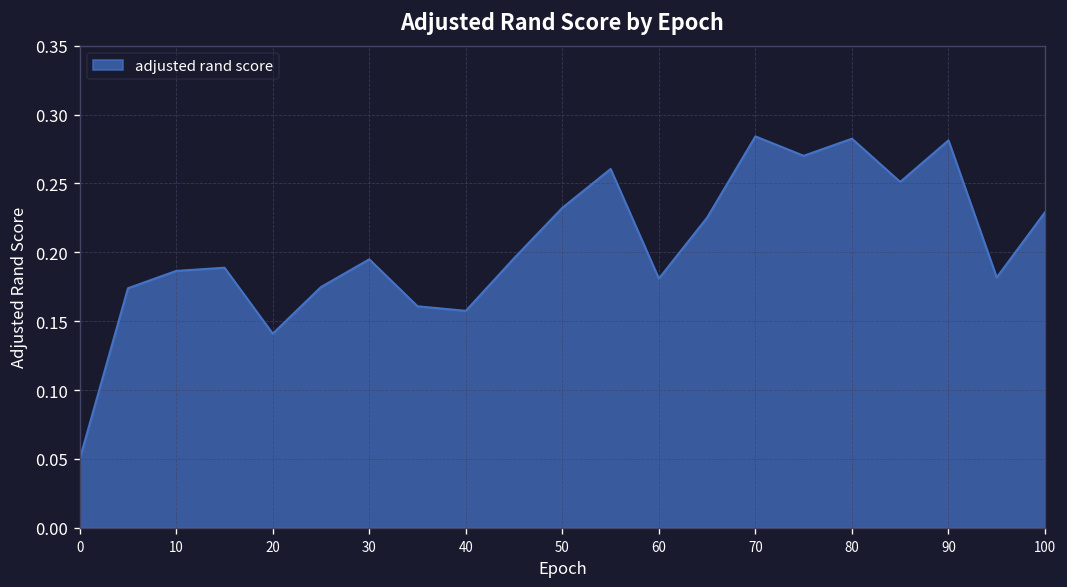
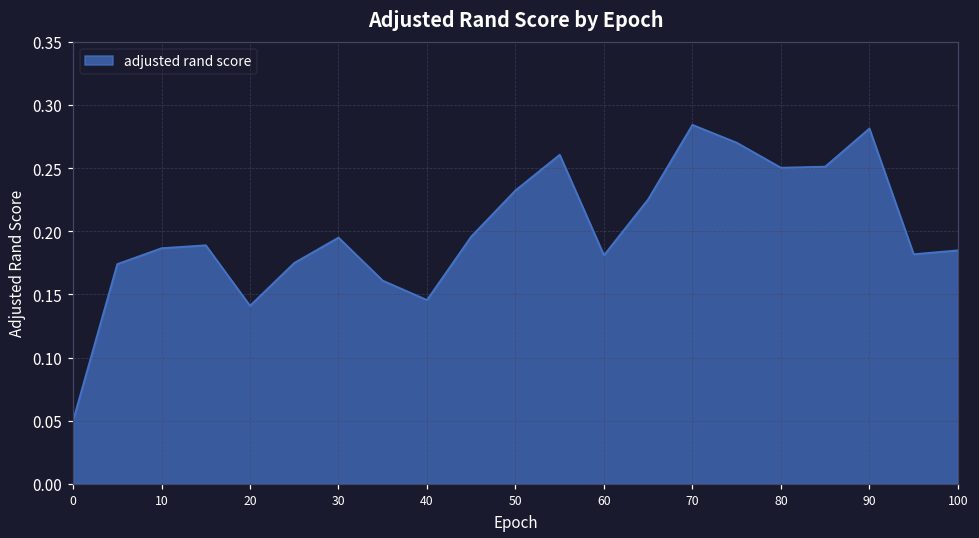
40: 0.158 -> 0.146
80: 0.282 -> 0.250
100: 0.229 -> 0.185
